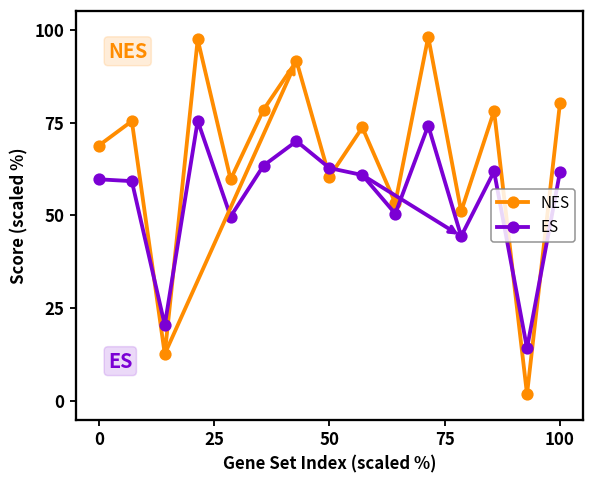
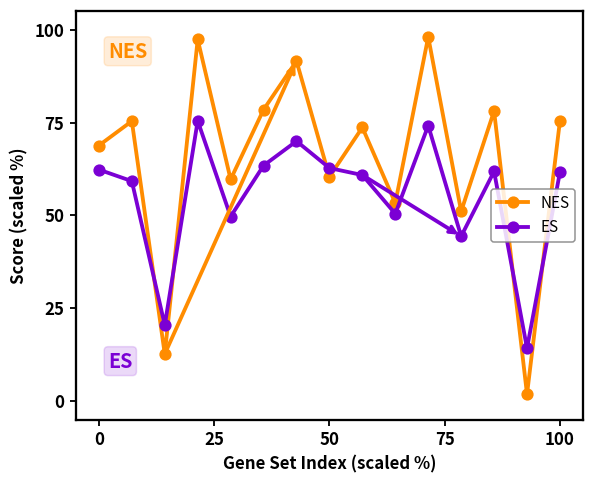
ES, 0: 60 -> 62
NES, 100: 80 -> 75
